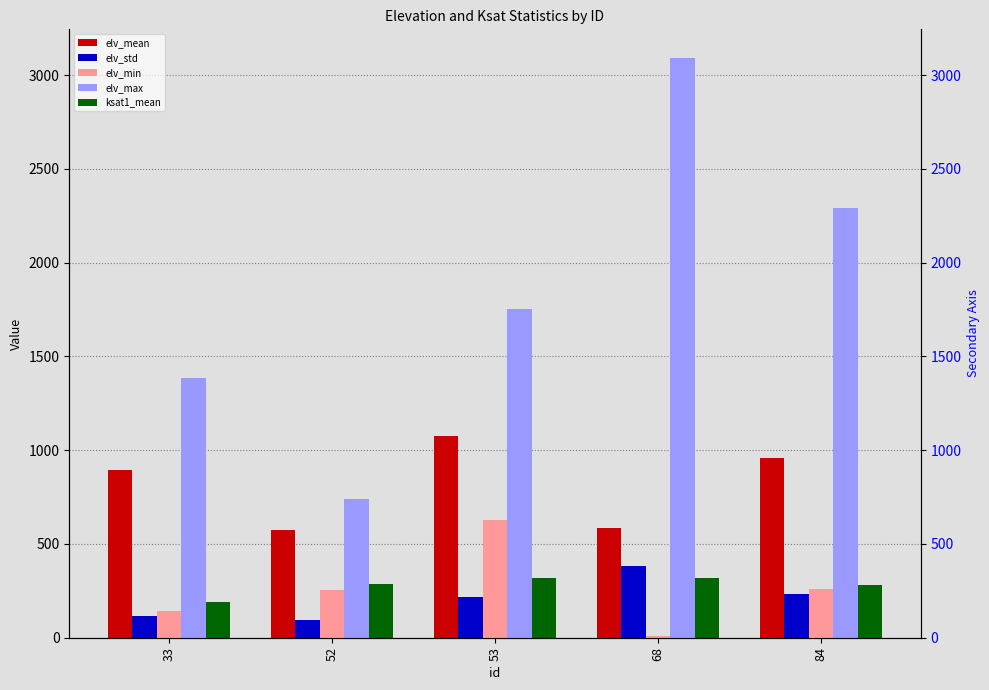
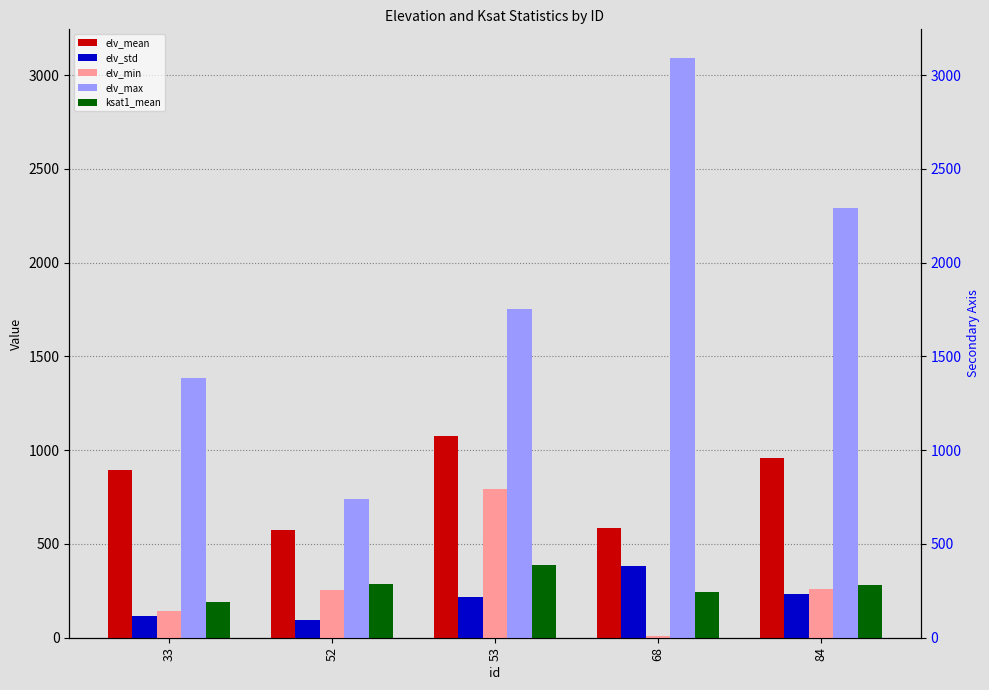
elv_min, 53: 630 -> 790
ksat1_mean, 53: 320 -> 390
ksat1_mean, 68: 320 -> 240
